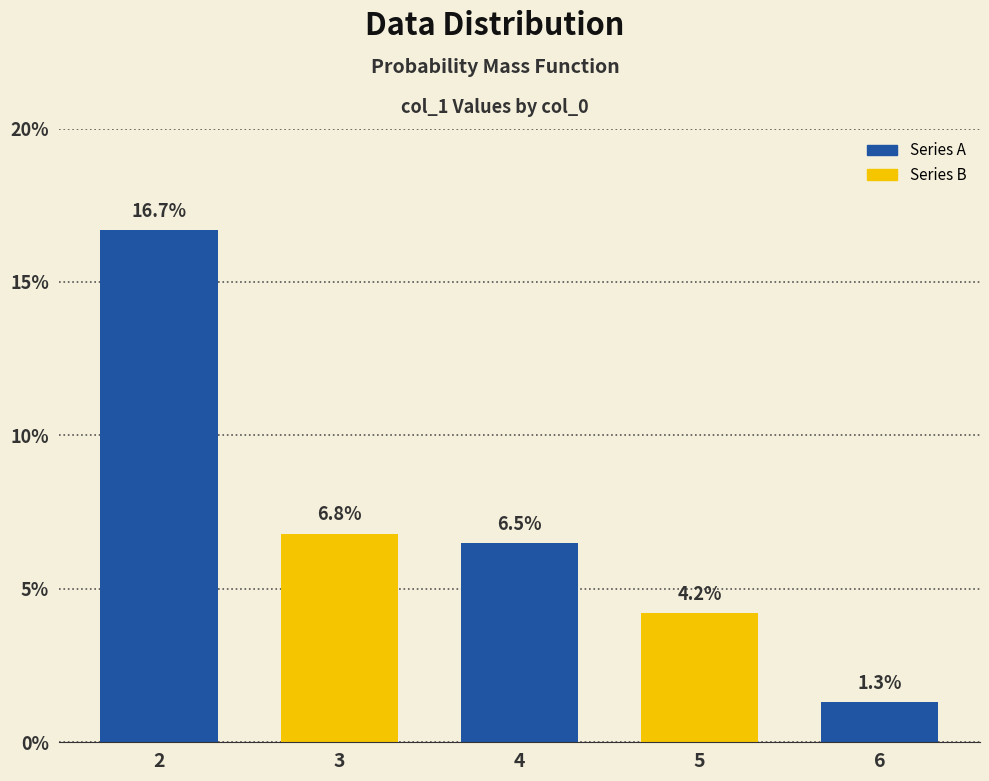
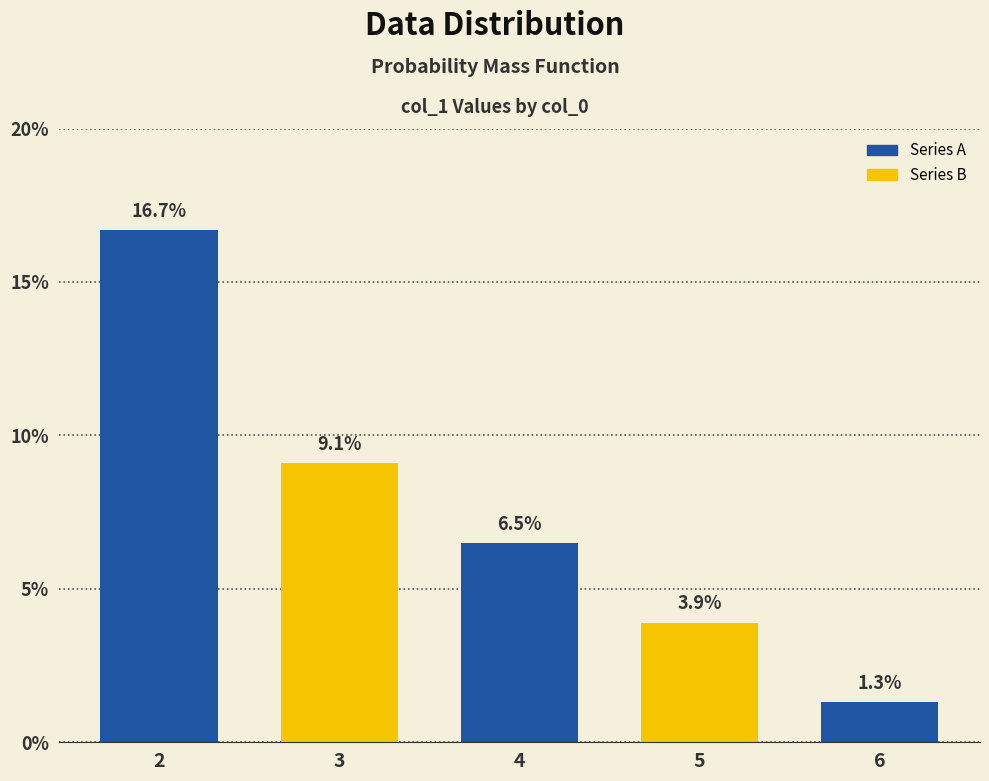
3: 6.8% -> 9.1%
5: 4.2% -> 3.9%
